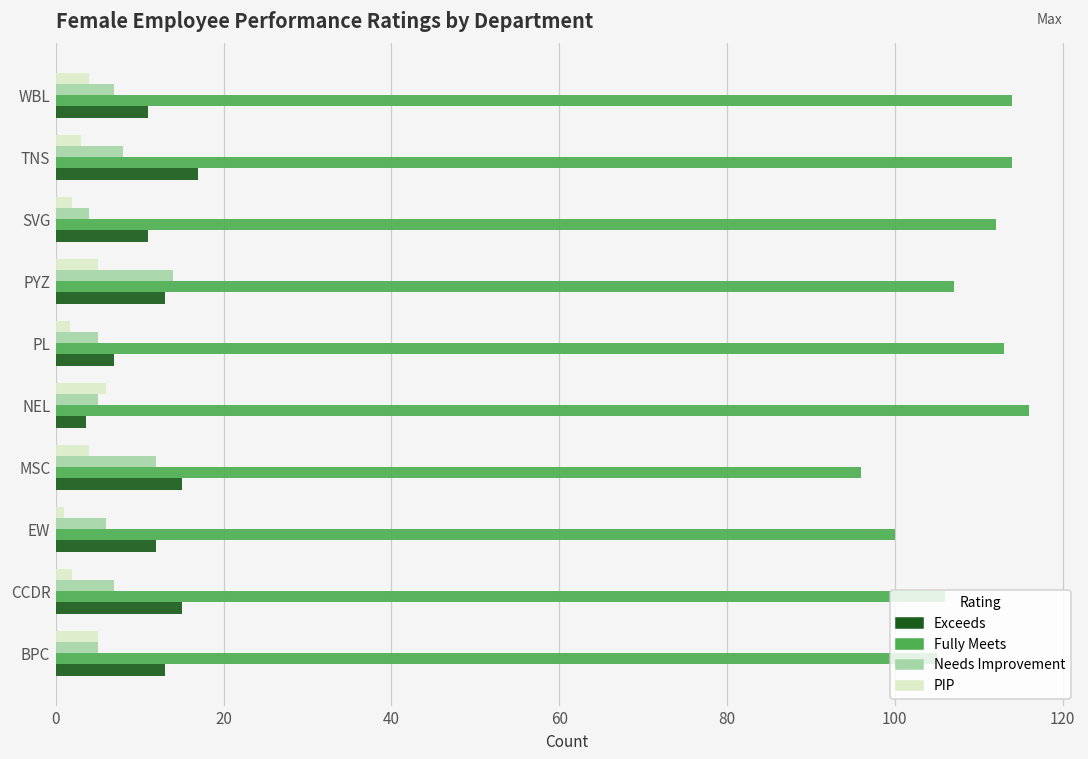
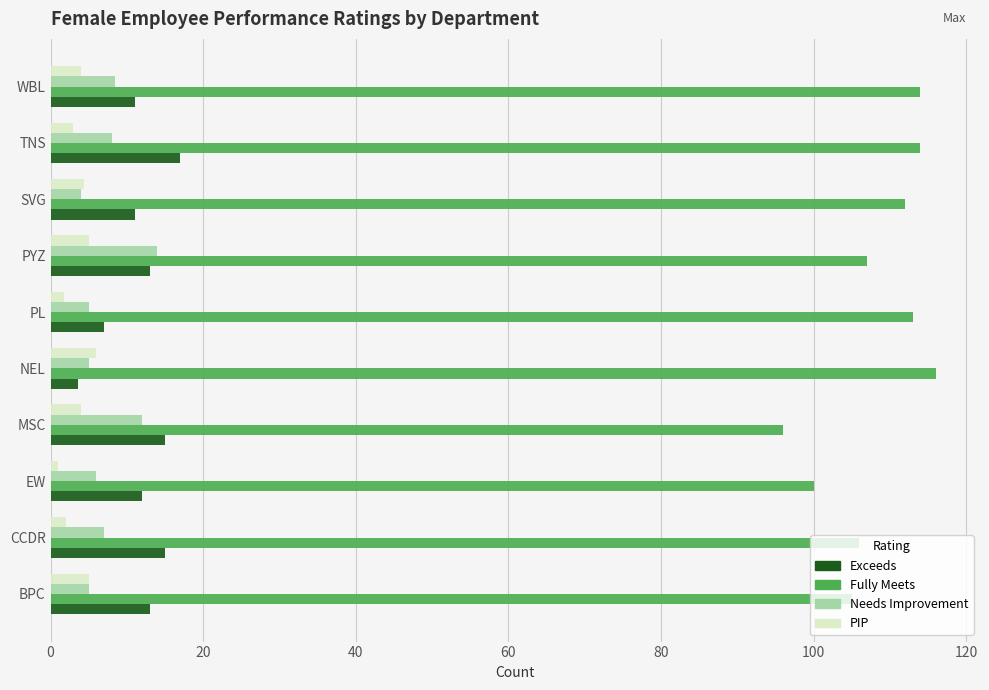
Needs Improvement, WBL: 7 -> 9
PIP, SVG: 2 -> 4
